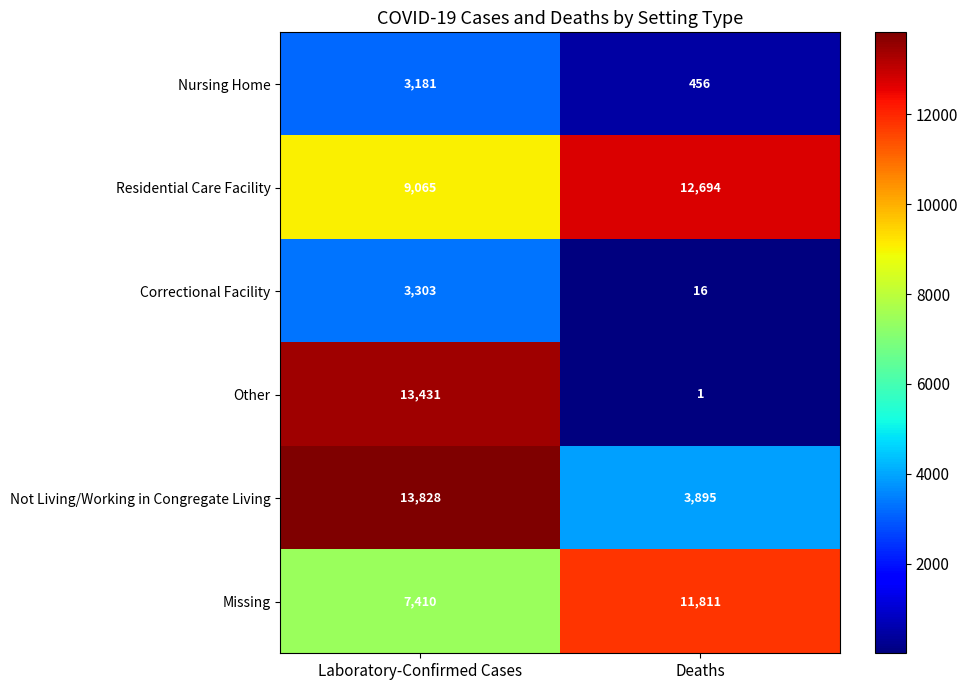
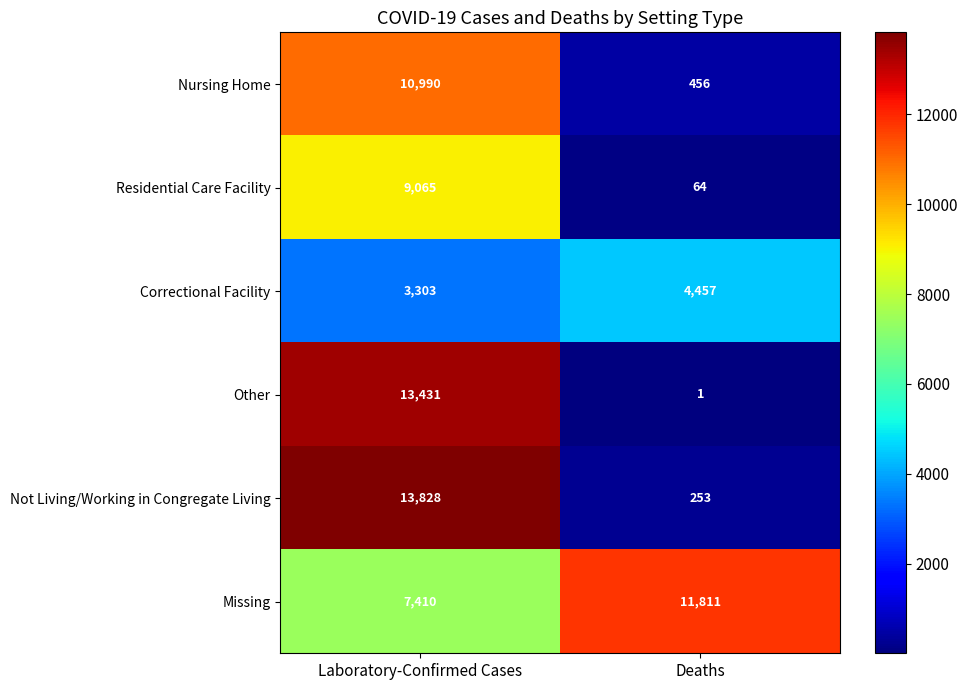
Nursing Home, Laboratory-Confirmed Cases: 3,181 -> 10,990
Residential Care Facility, Deaths: 12,694 -> 64
Correctional Facility, Deaths: 16 -> 4,457
Not Living/Working in Congregate Living, Deaths: 3,895 -> 253
